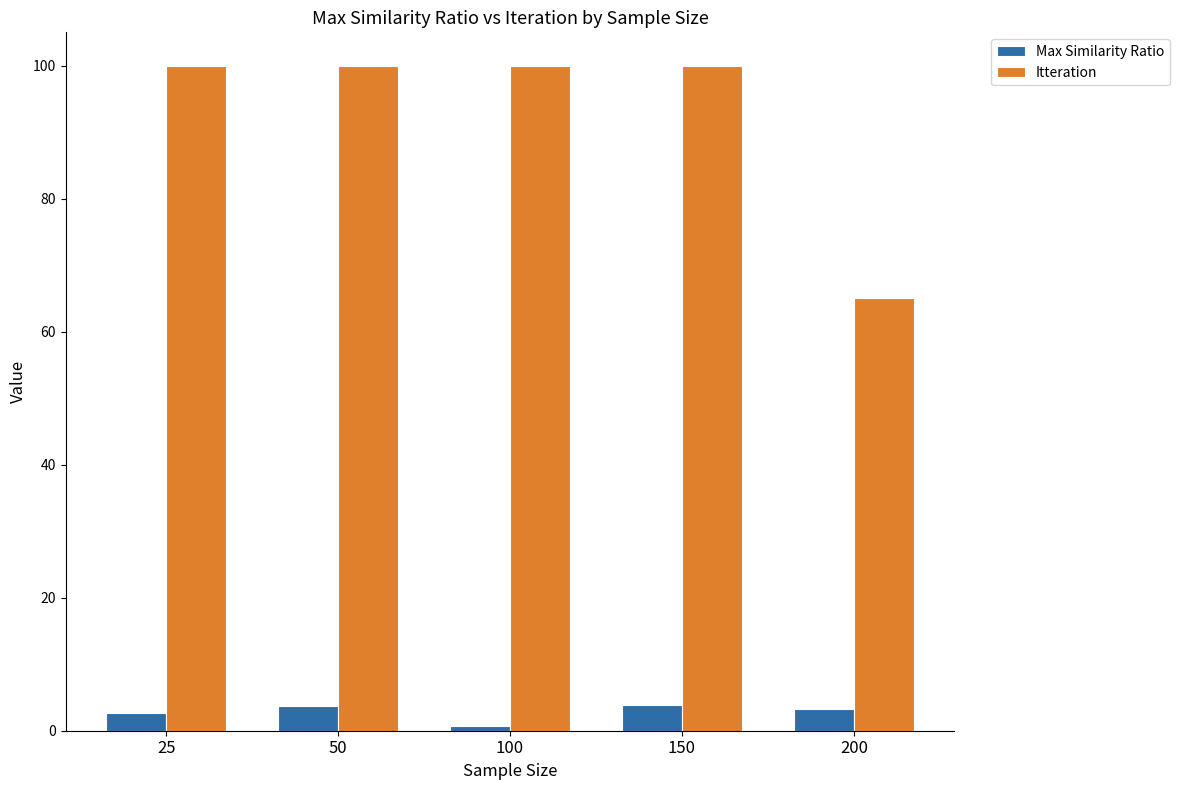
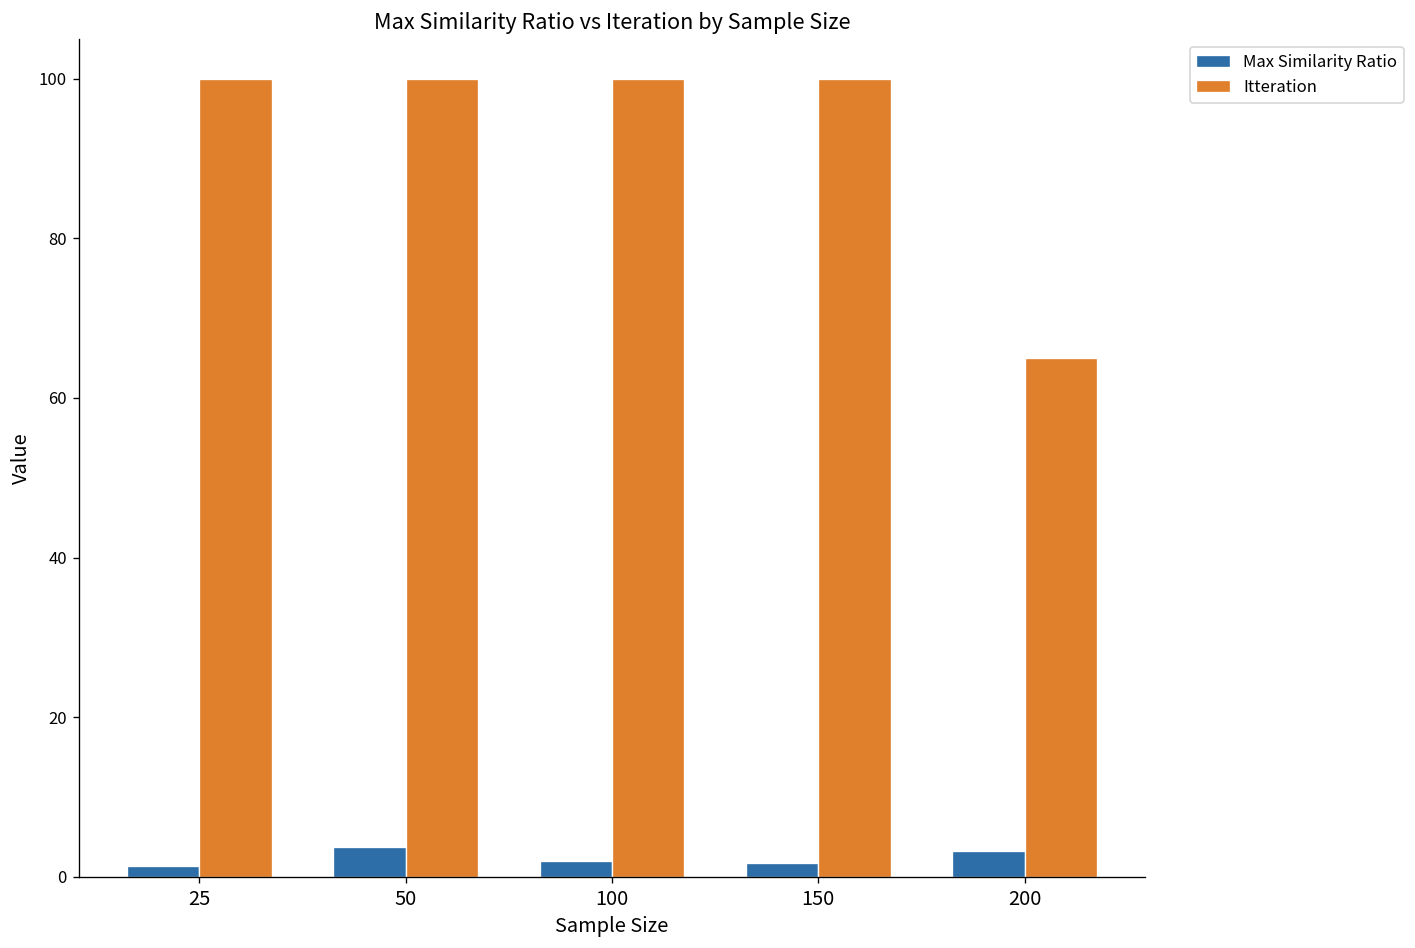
Max Similarity Ratio, 25: 3 -> 1
Max Similarity Ratio, 100: 1 -> 2
Max Similarity Ratio, 150: 4 -> 2
